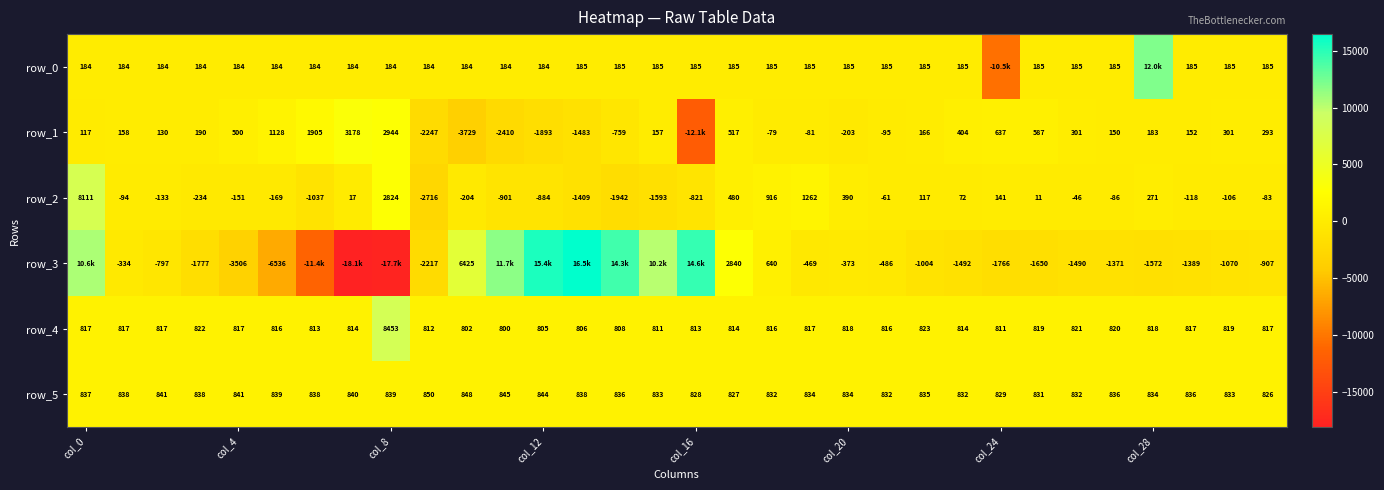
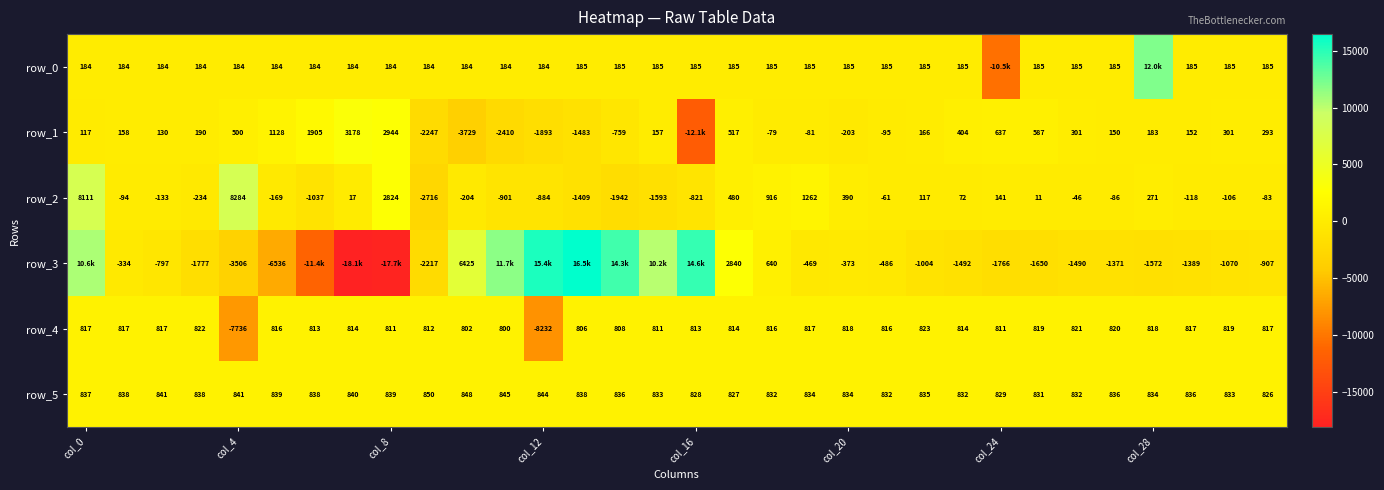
row_2, col_4: -151 -> 8284
row_4, col_4: 817 -> -7736
row_4, col_8: 8453 -> 811
row_4, col_12: 805 -> -8232
